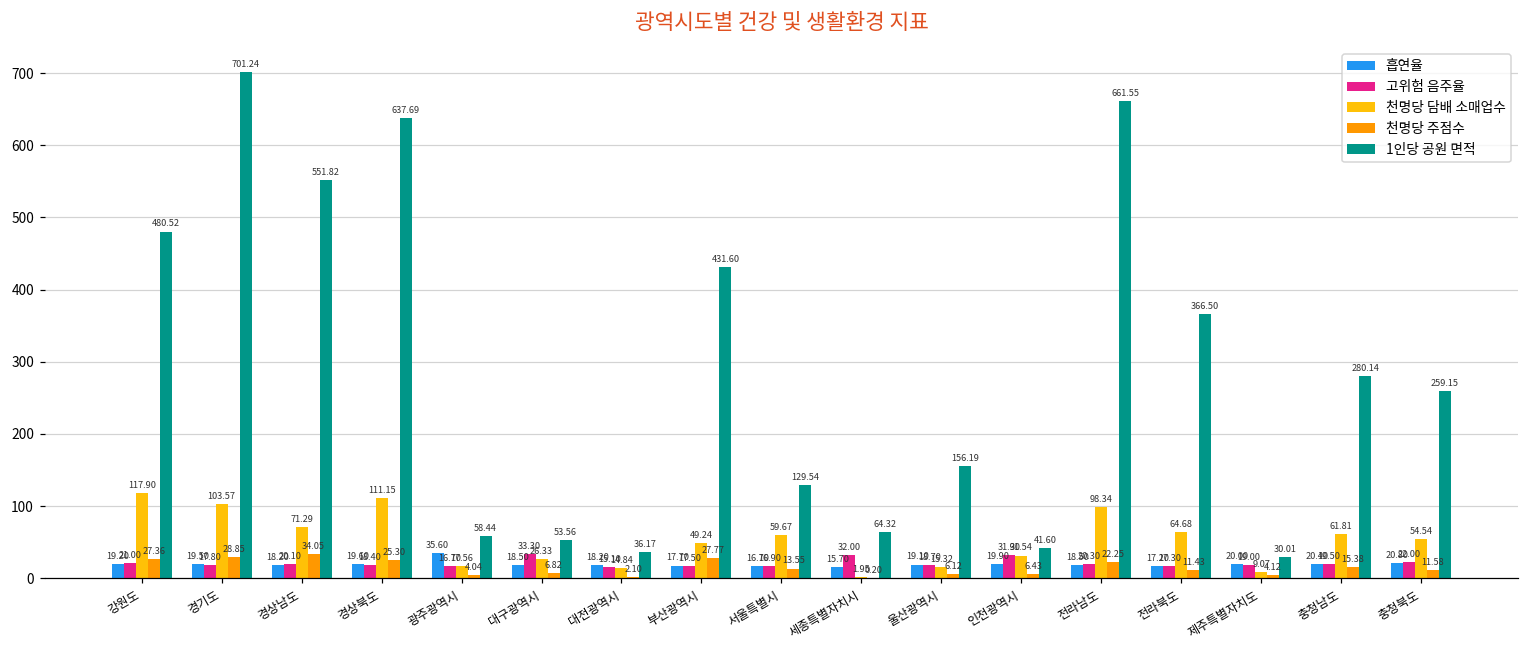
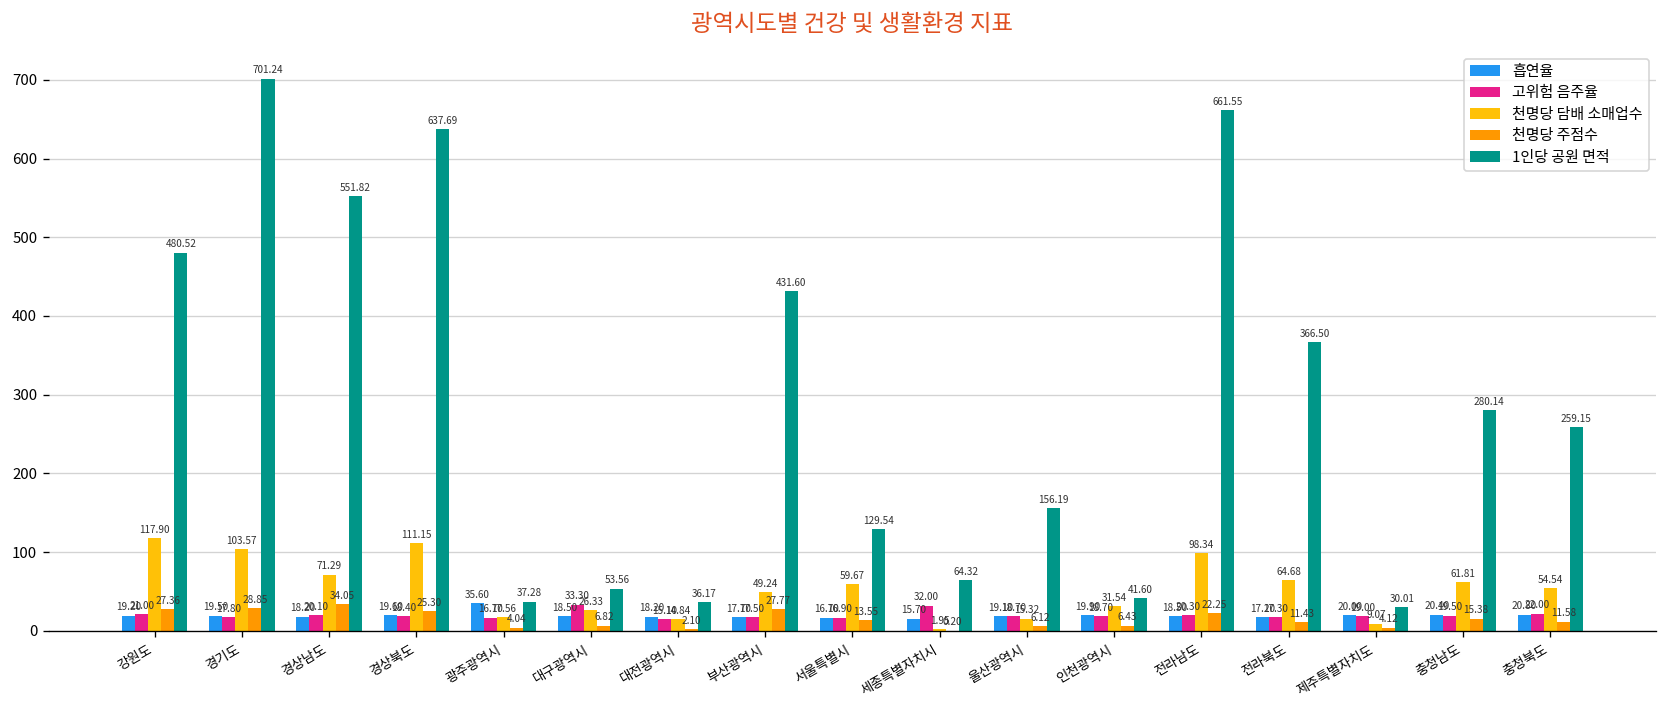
1인당 공원 면적, 광주광역시: 58.44 -> 37.28
고위험 음주율, 인천광역시: 31.90 -> 18.70
